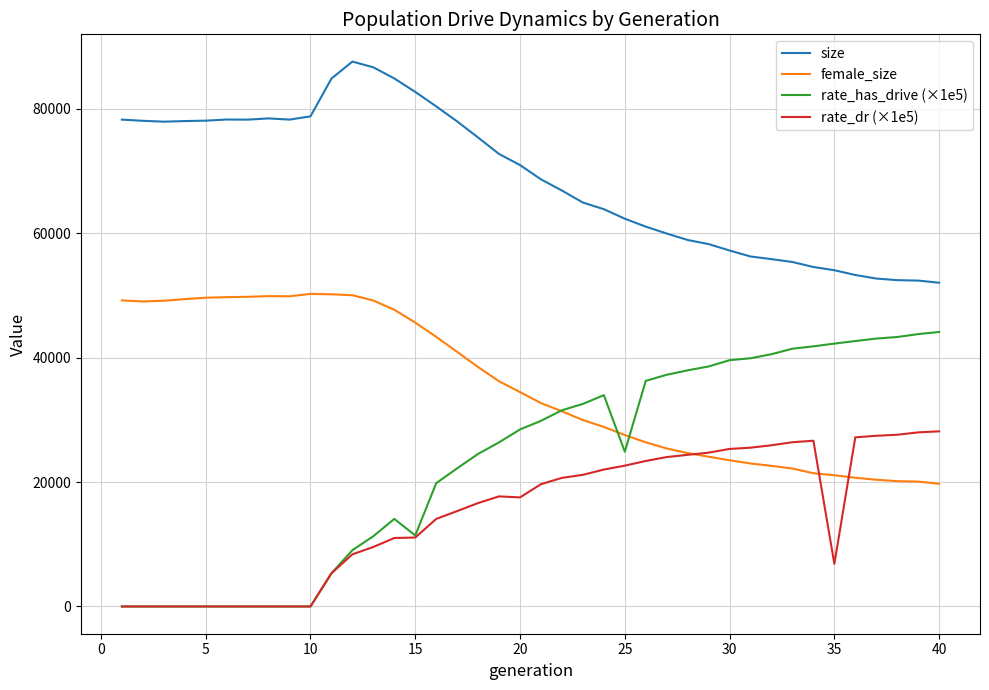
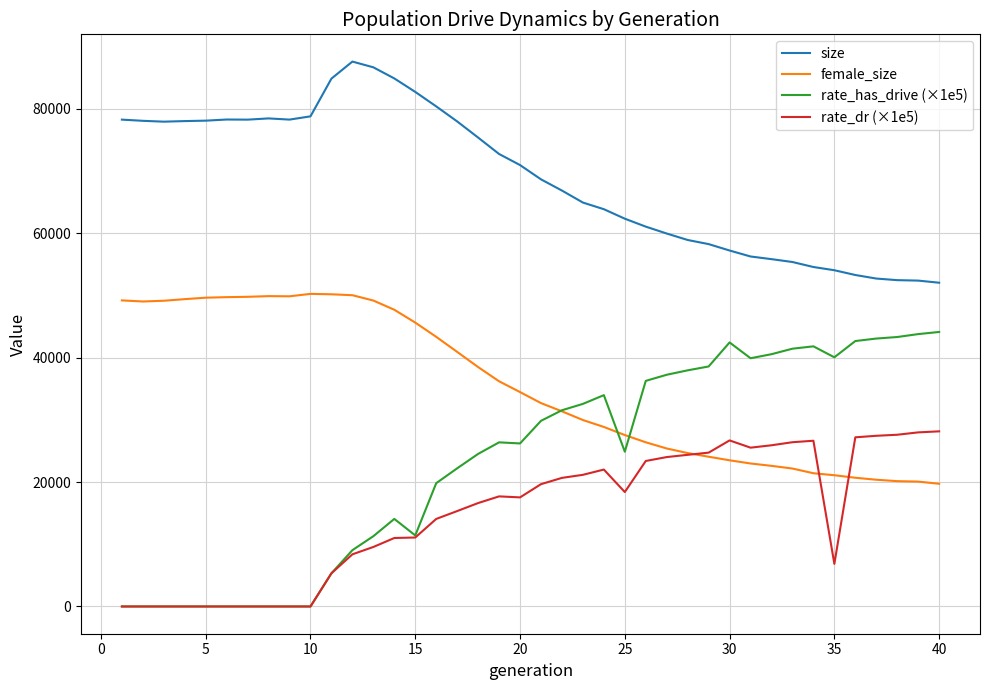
rate_has_drive (×1e5), 20: 28000 -> 26000
rate_dr (×1e5), 25: 23000 -> 18000
rate_has_drive (×1e5), 30: 40000 -> 42000
rate_dr (×1e5), 30: 25000 -> 27000
rate_has_drive (×1e5), 35: 42000 -> 40000
